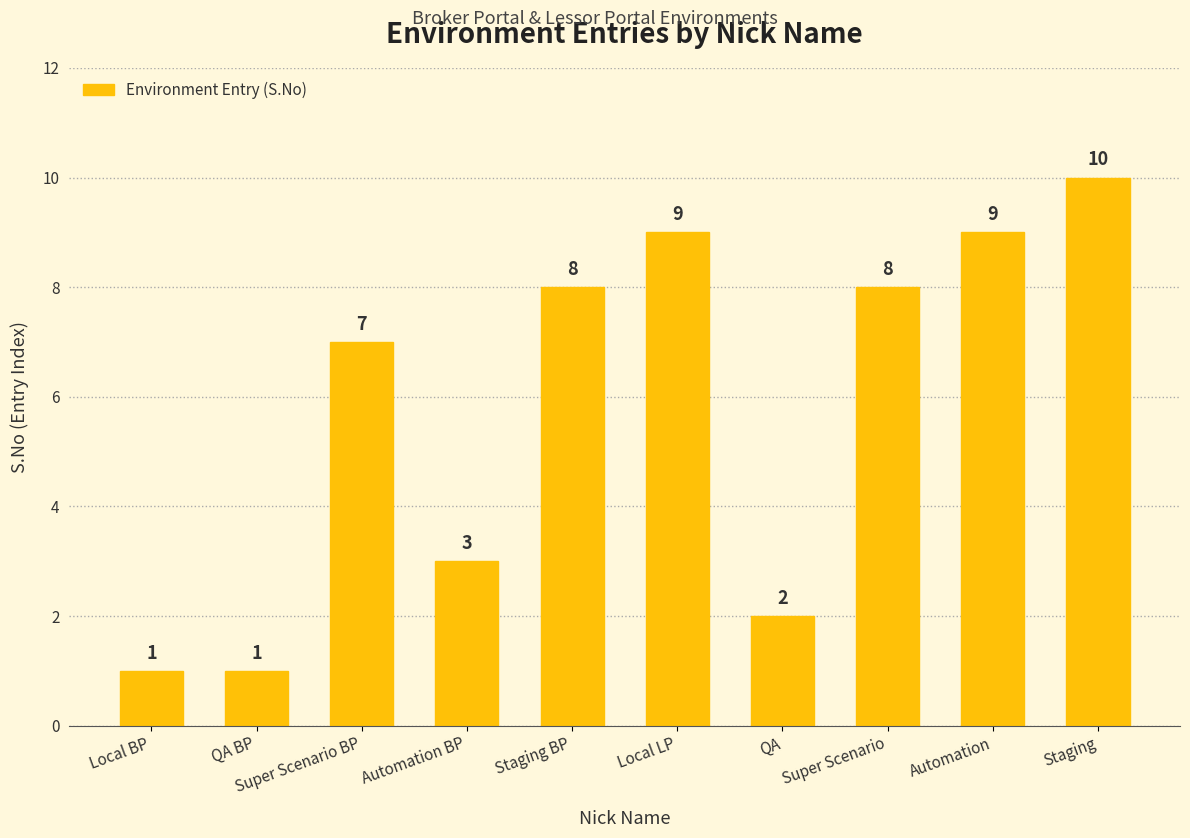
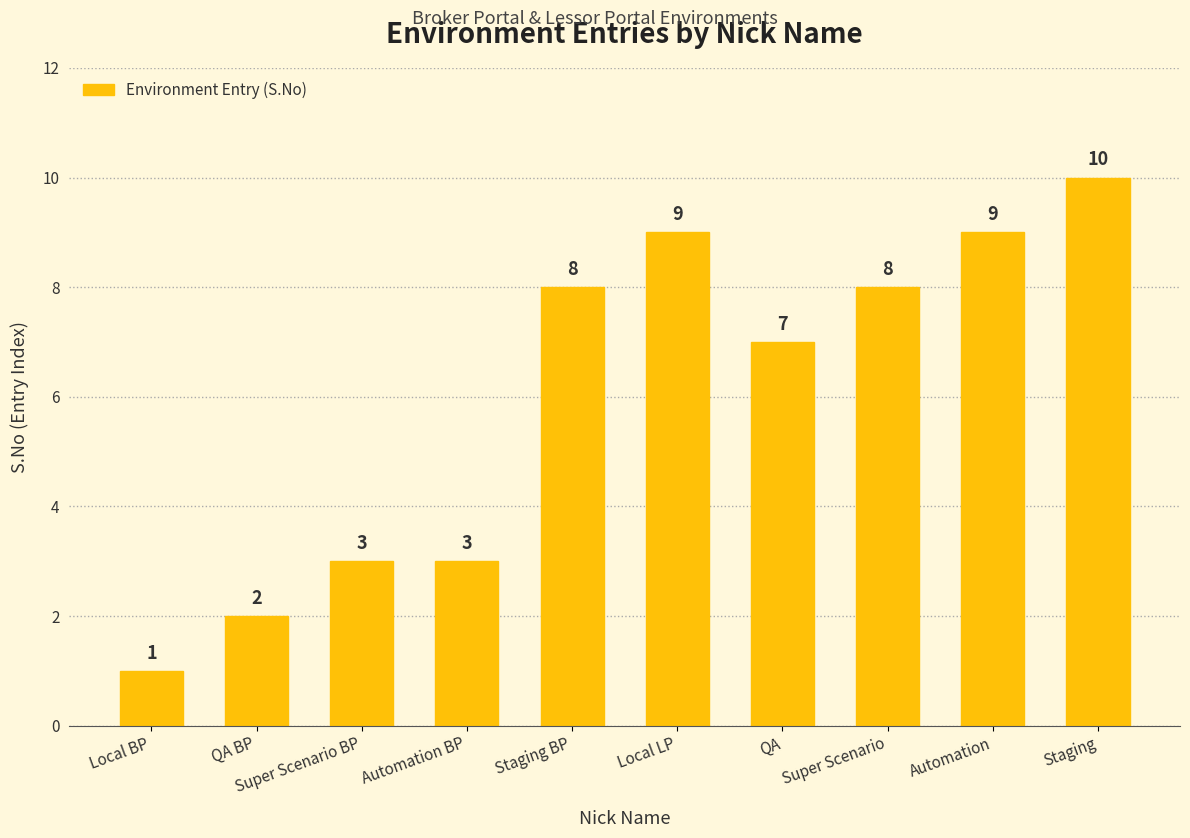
QA BP: 1 -> 2
Super Scenario BP: 7 -> 3
QA: 2 -> 7
